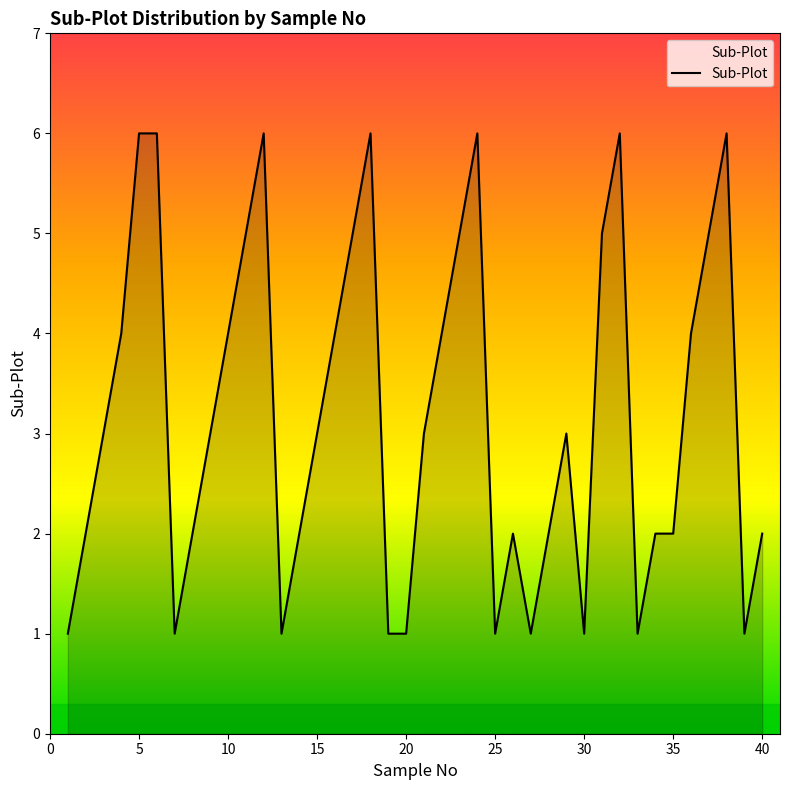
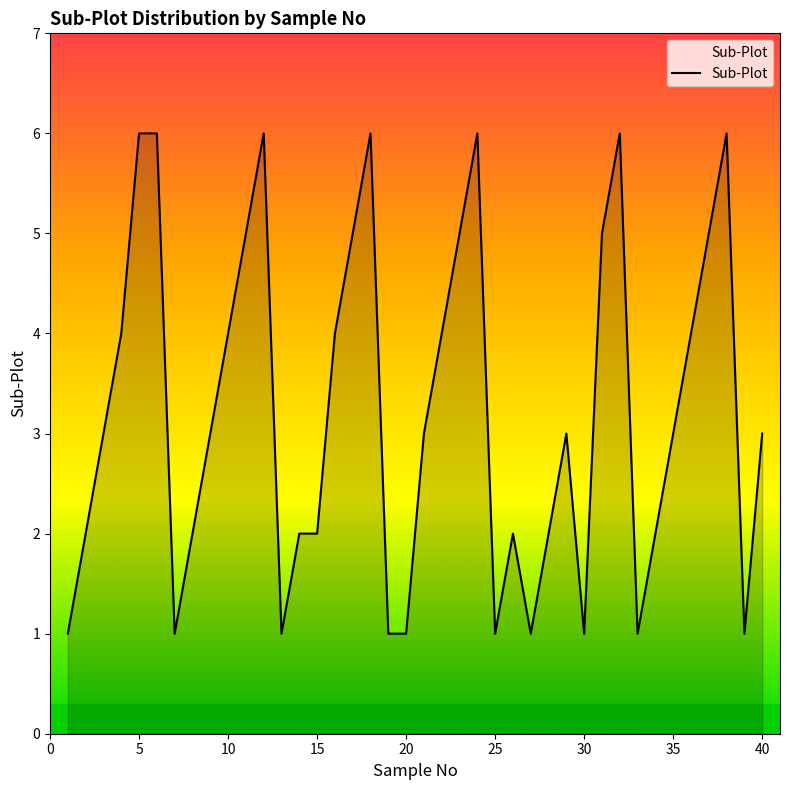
15: 3 -> 2
35: 2 -> 3
40: 2 -> 3
